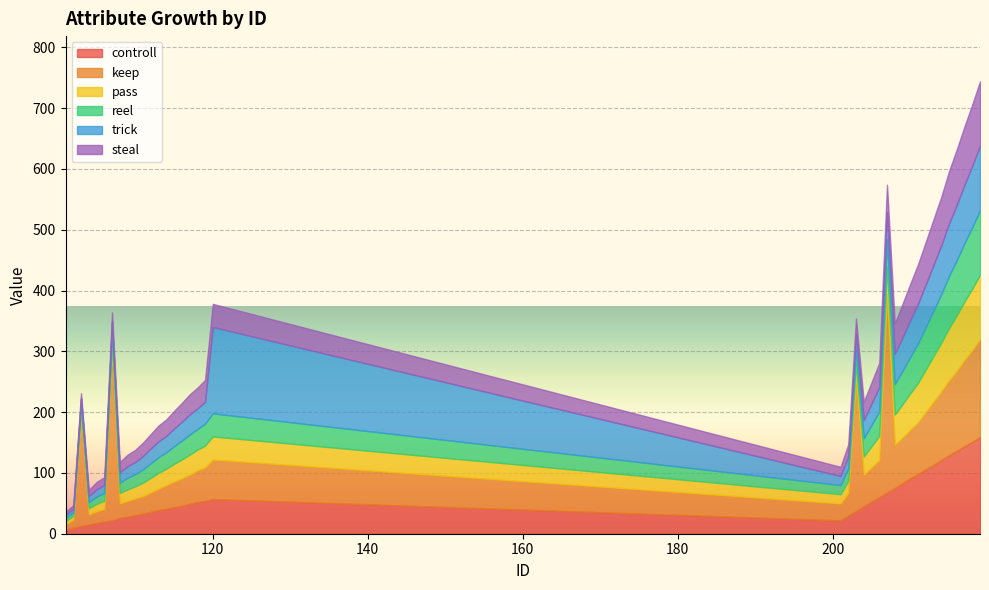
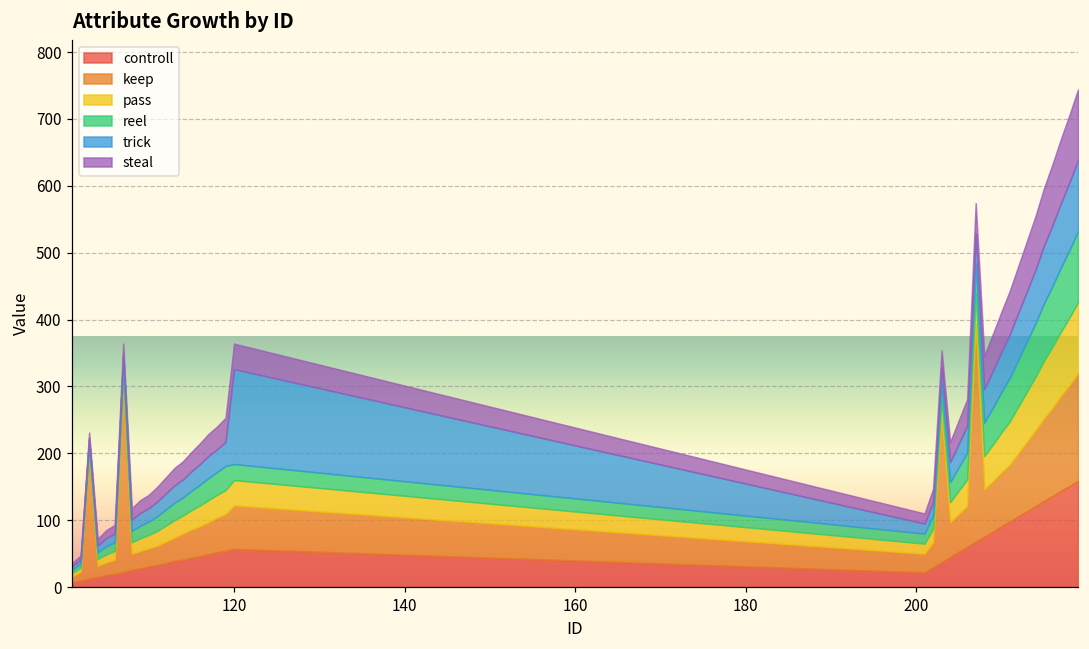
reel, 120: 40 -> 20
